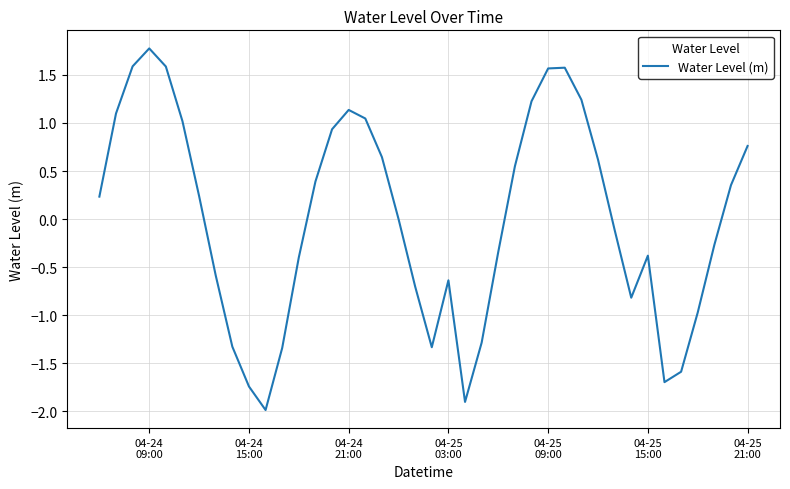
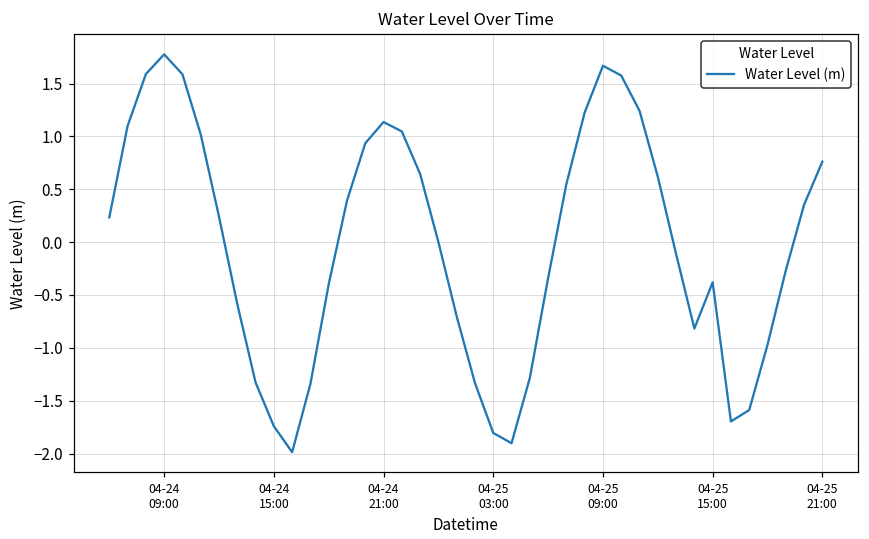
04-25 03:00: -0.6 -> -1.8
04-25 09:00: 1.6 -> 1.7
